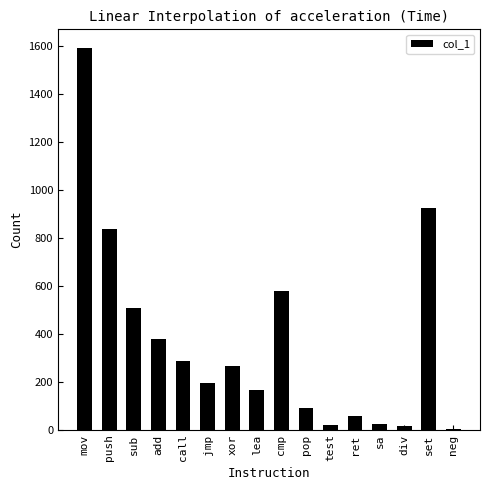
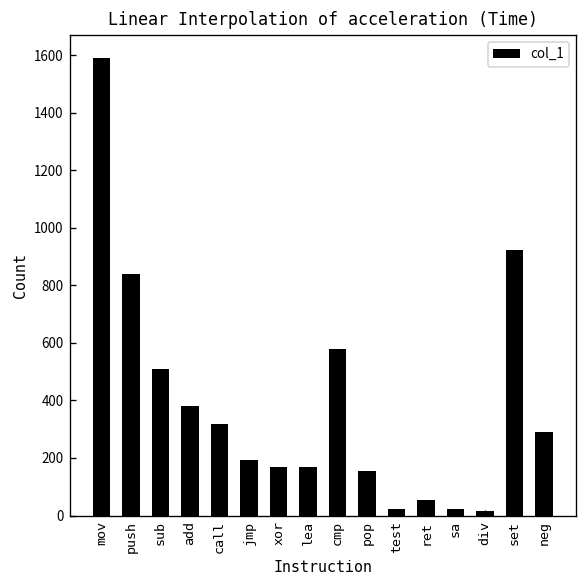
call: 280 -> 320
xor: 260 -> 170
pop: 90 -> 160
neg: 0 -> 290
